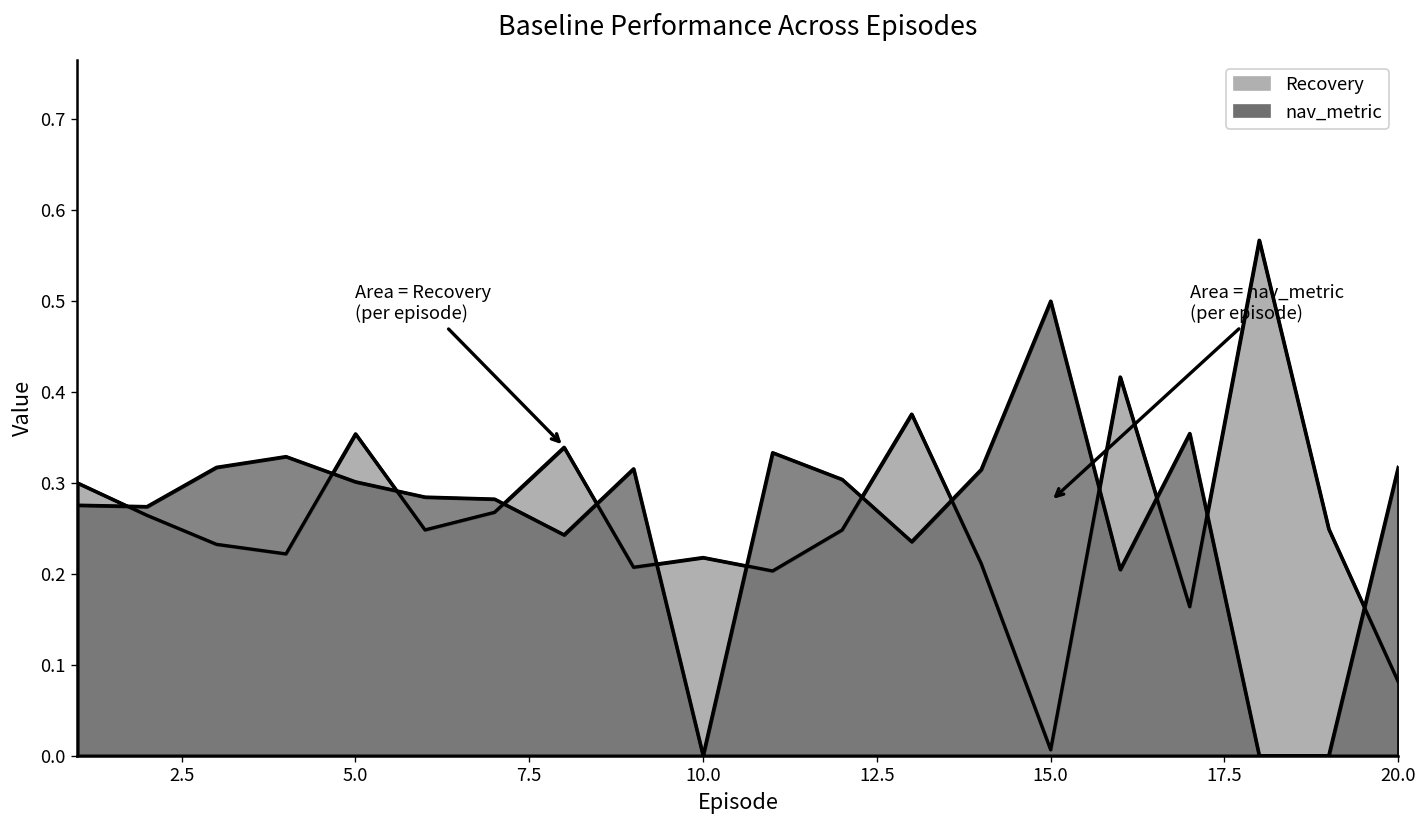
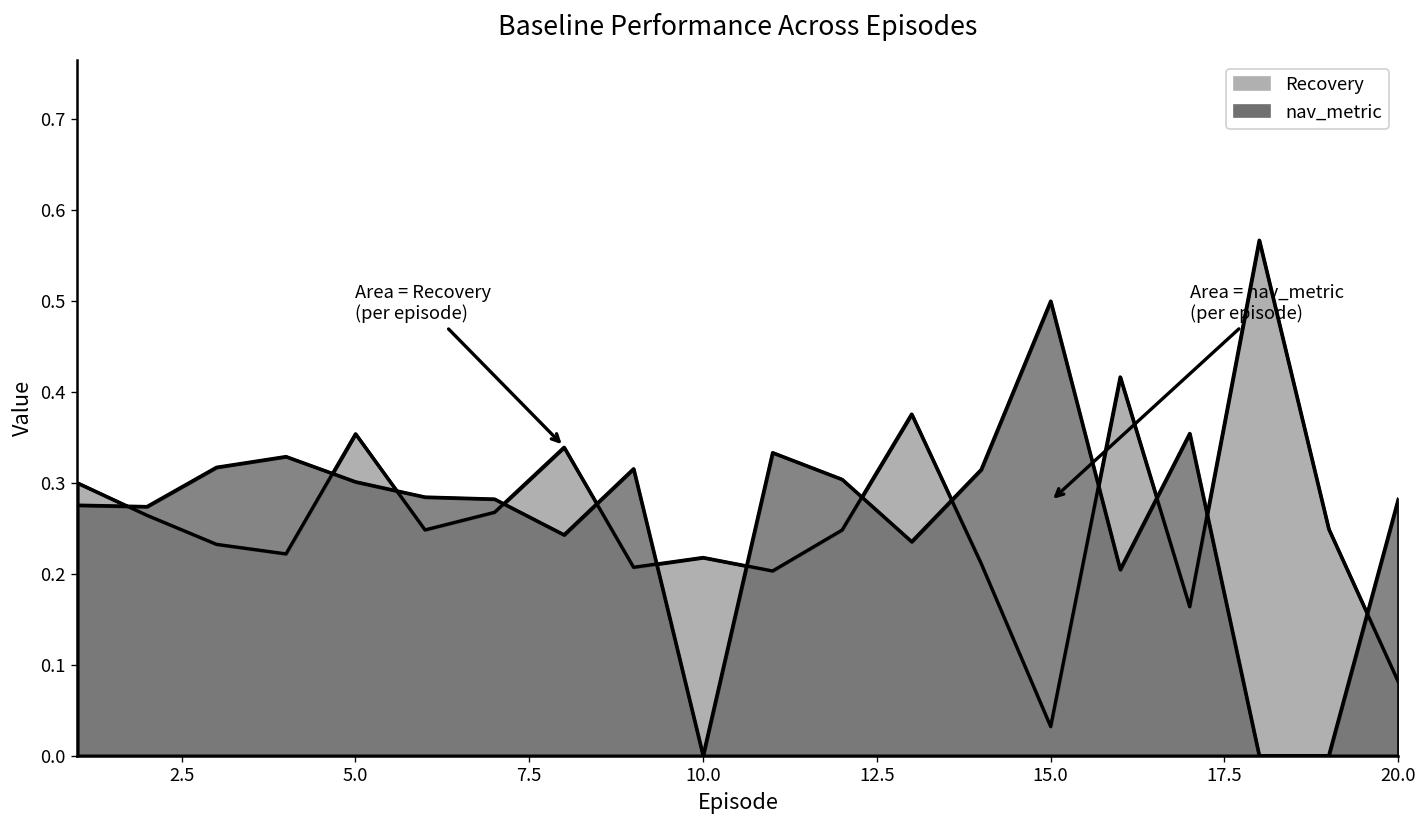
Recovery, 15.0: 0.01 -> 0.03
nav_metric, 20.0: 0.32 -> 0.28
